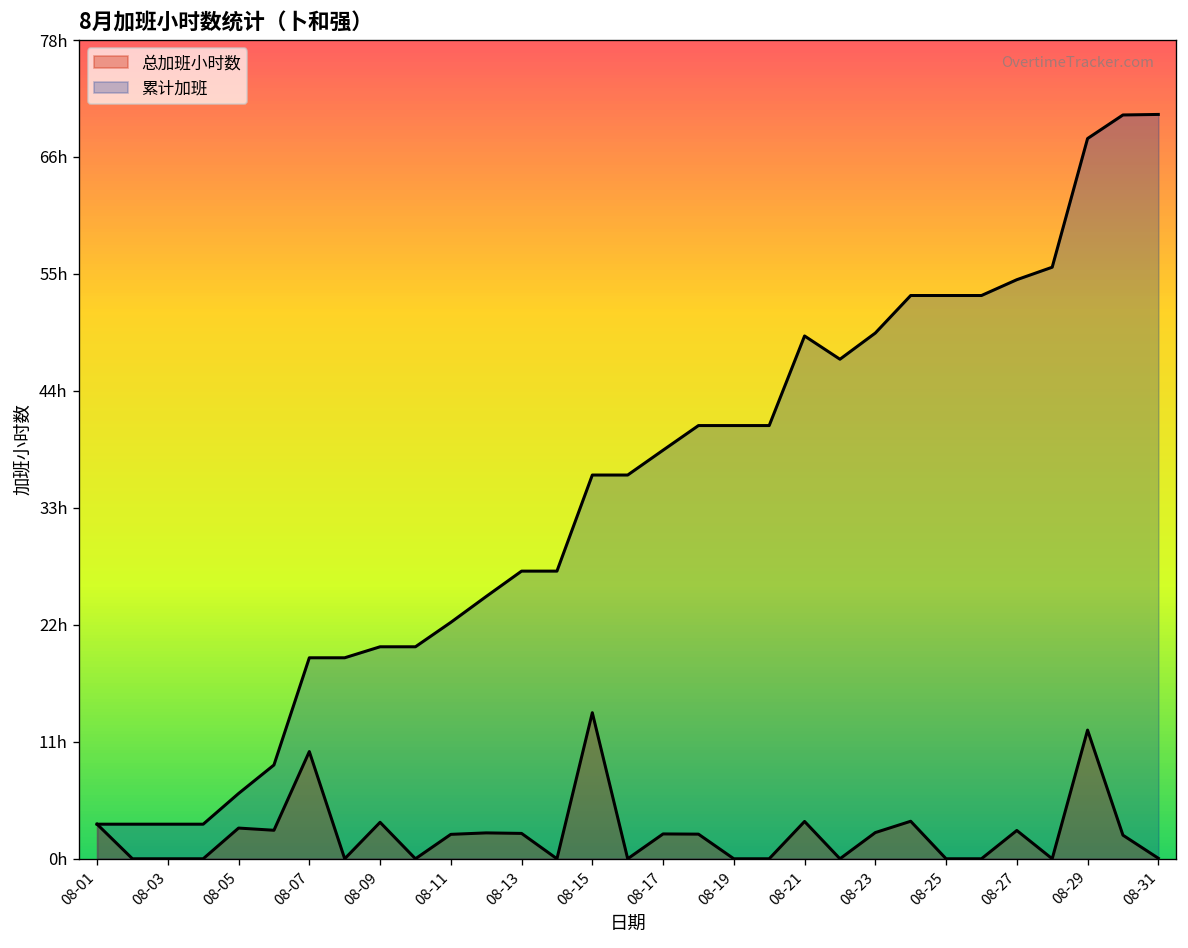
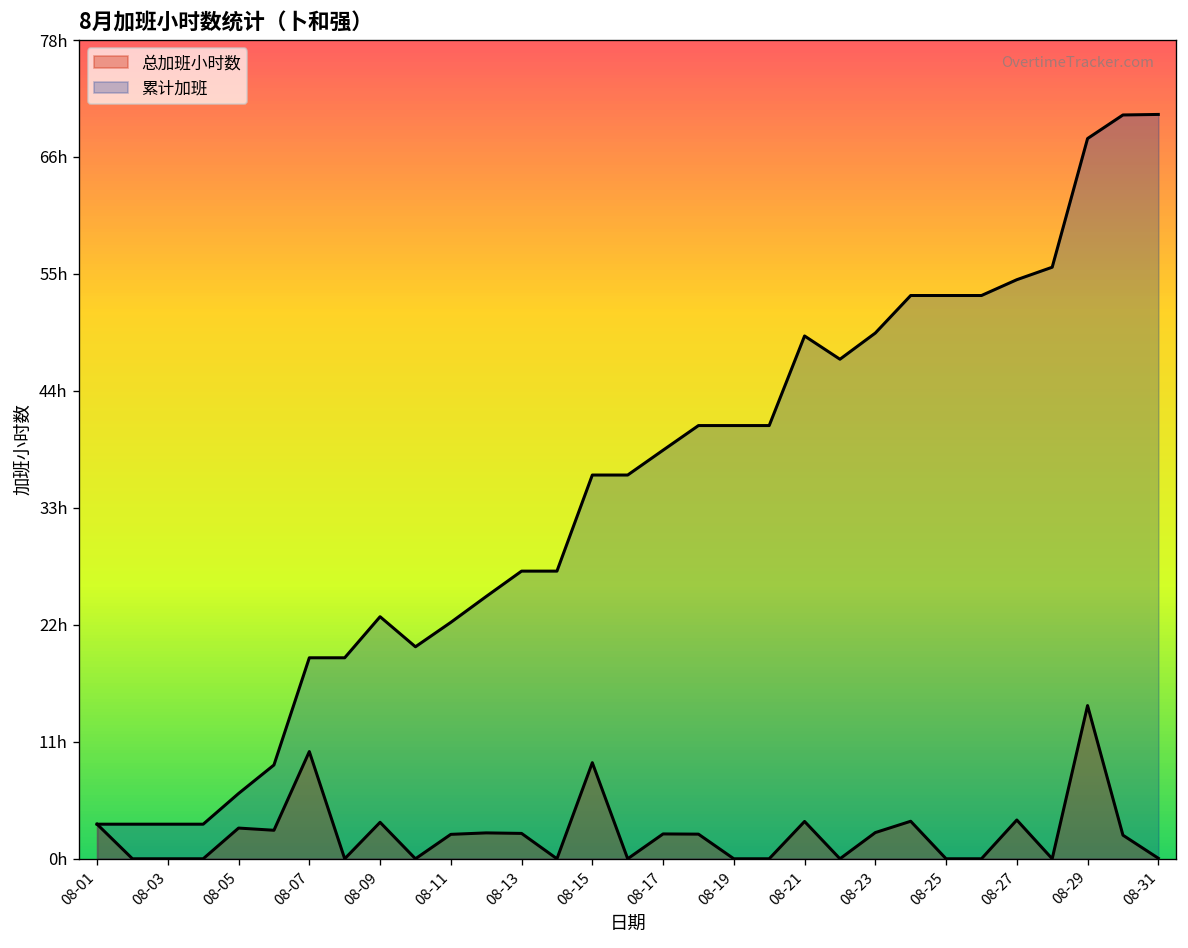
累计加班, 08-09: 20h -> 23h
总加班小时数, 08-15: 14h -> 9h
总加班小时数, 08-27: 3h -> 4h
总加班小时数, 08-29: 12h -> 15h
